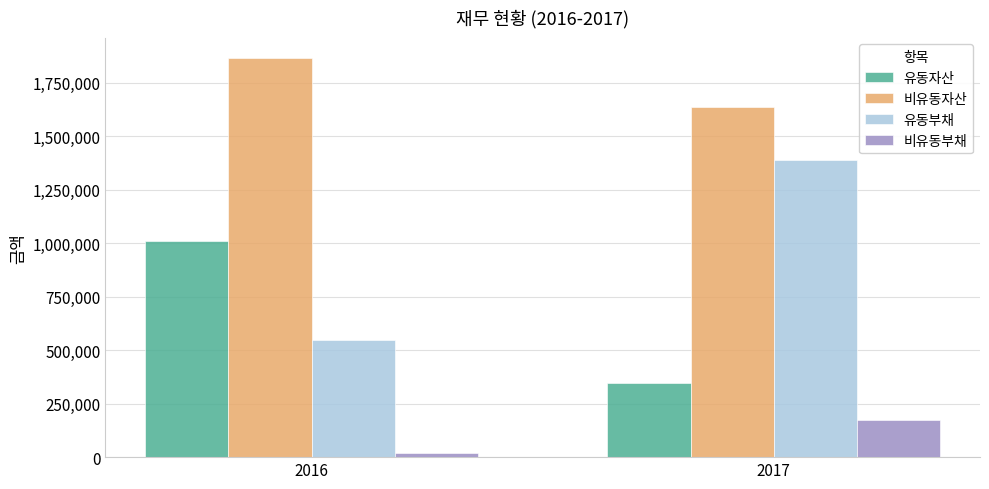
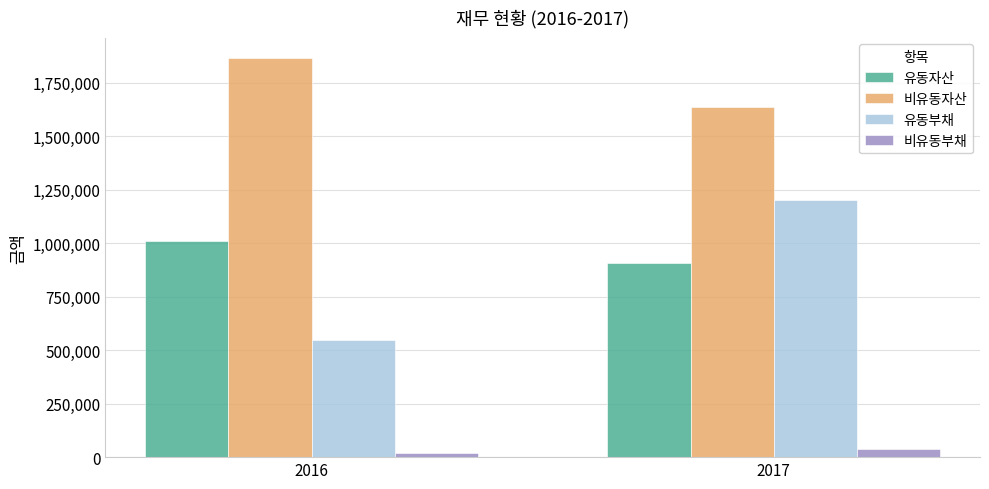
유동자산, 2017: 350,000 -> 910,000
유동부채, 2017: 1,390,000 -> 1,200,000
비유동부채, 2017: 170,000 -> 40,000
